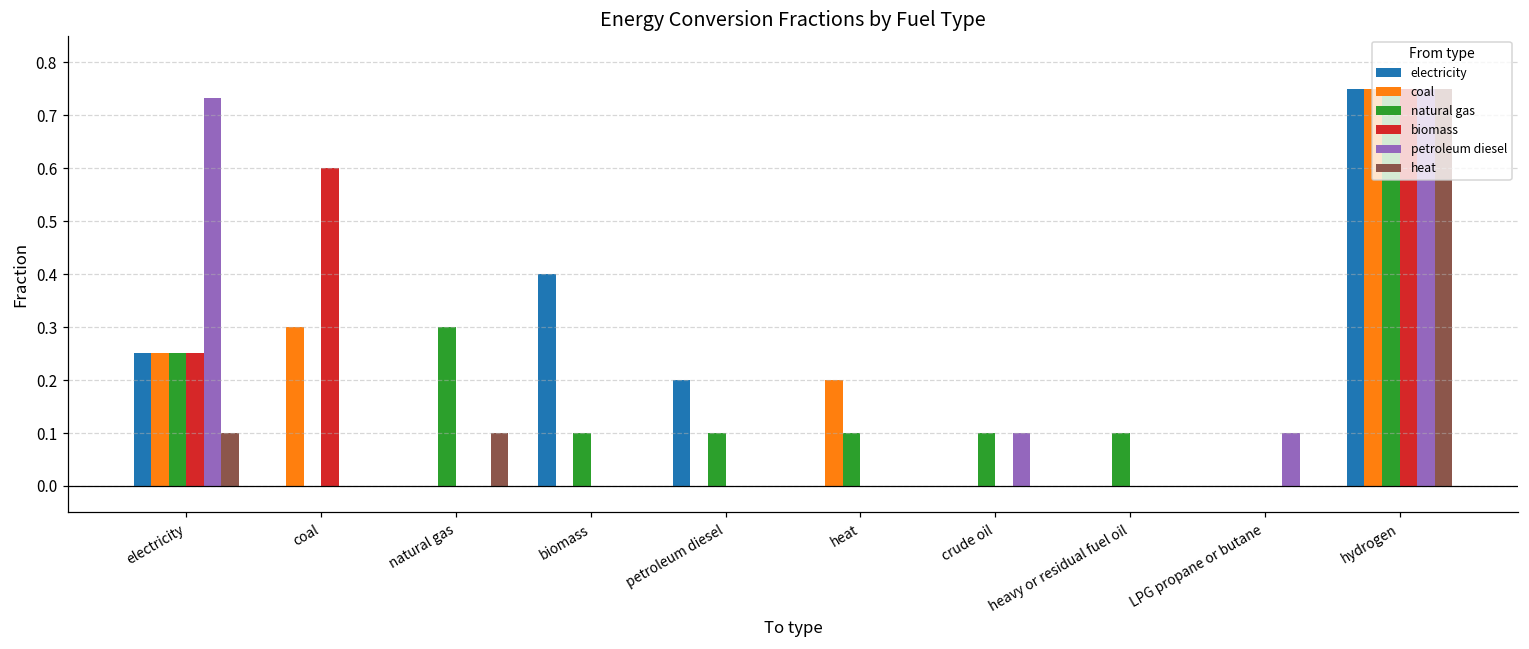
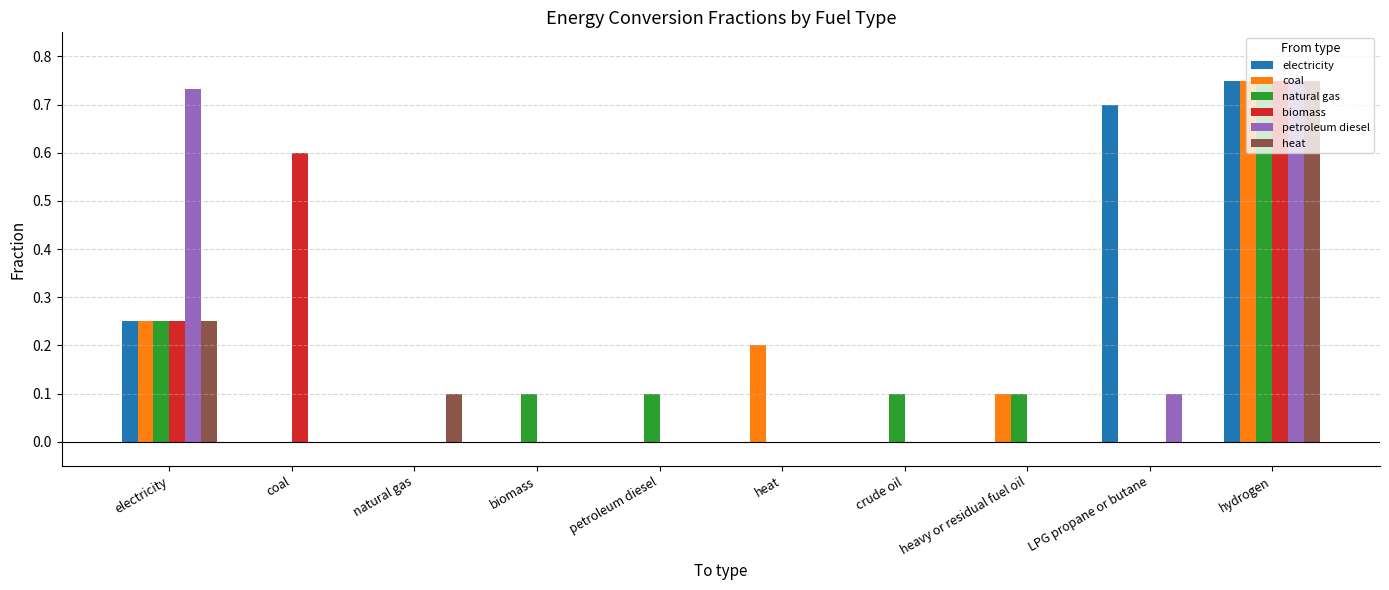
heat, electricity: 0.10 -> 0.25
coal, coal: 0.3 -> 0.0
natural gas, natural gas: 0.3 -> 0.0
electricity, biomass: 0.4 -> 0.0
electricity, petroleum diesel: 0.2 -> 0.0
natural gas, heat: 0.1 -> 0.0
petroleum diesel, crude oil: 0.1 -> 0.0
coal, heavy or residual fuel oil: 0.0 -> 0.1
electricity, LPG propane or butane: 0.0 -> 0.7
